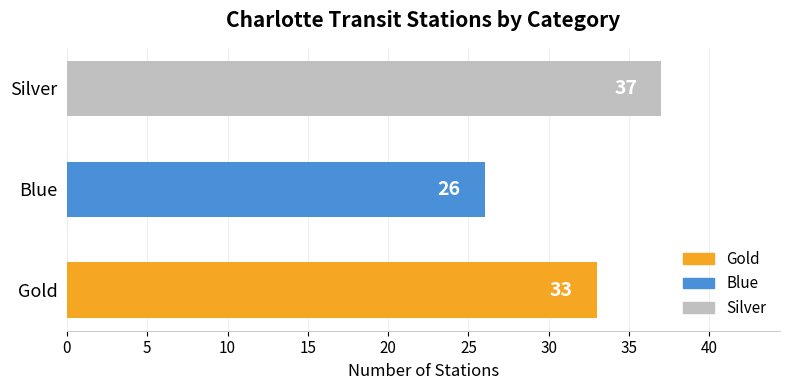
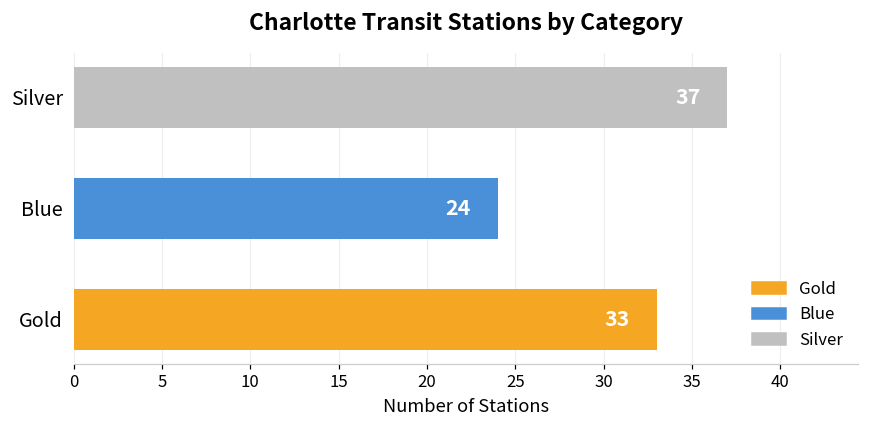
Blue: 26 -> 24
